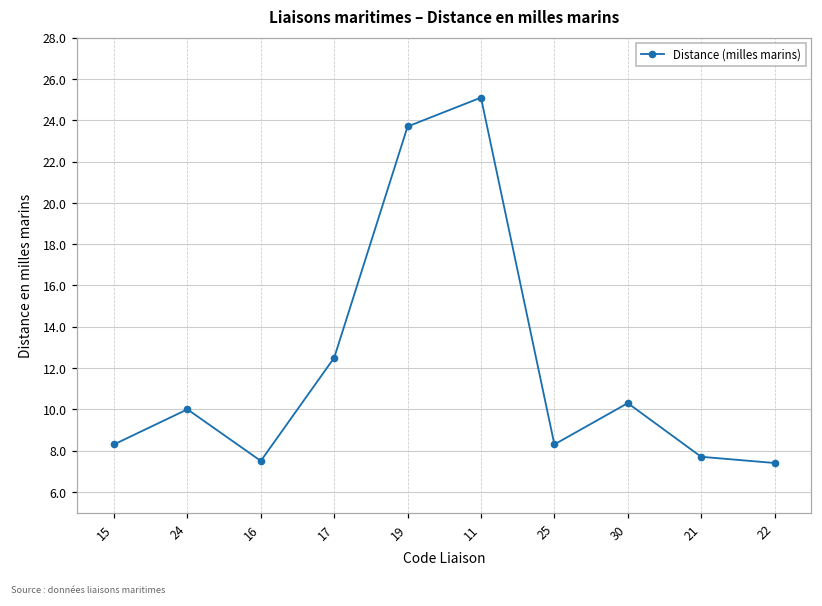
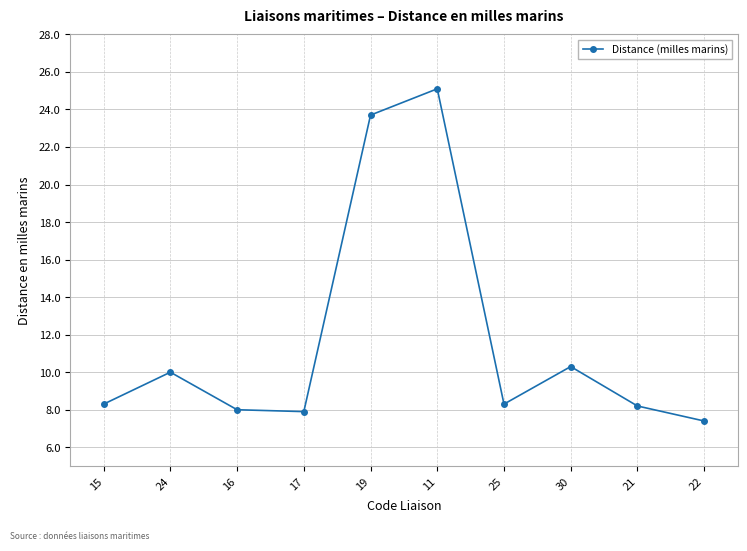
16: 7.5 -> 8.0
17: 12.5 -> 7.9
21: 7.7 -> 8.2
